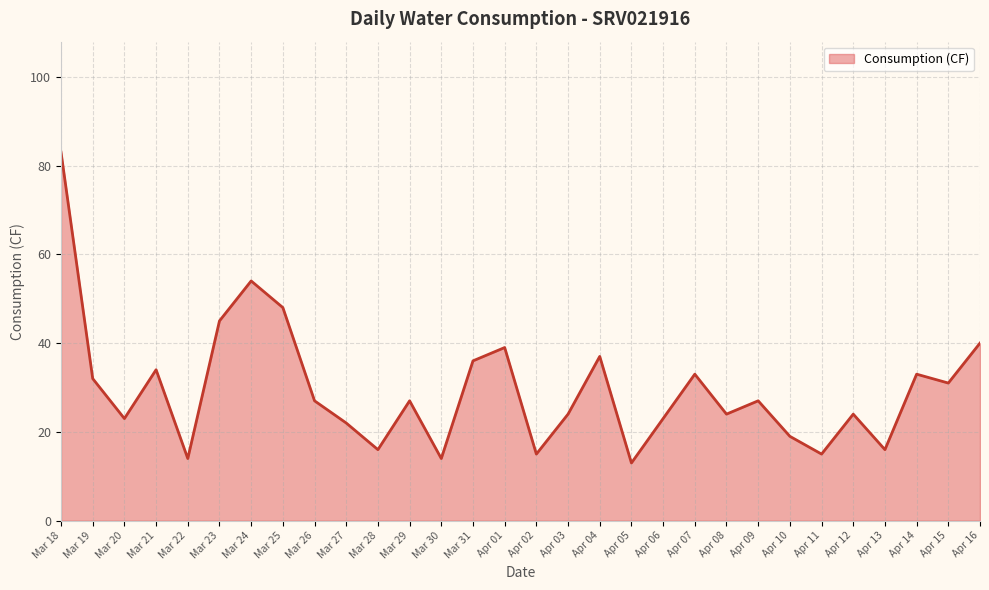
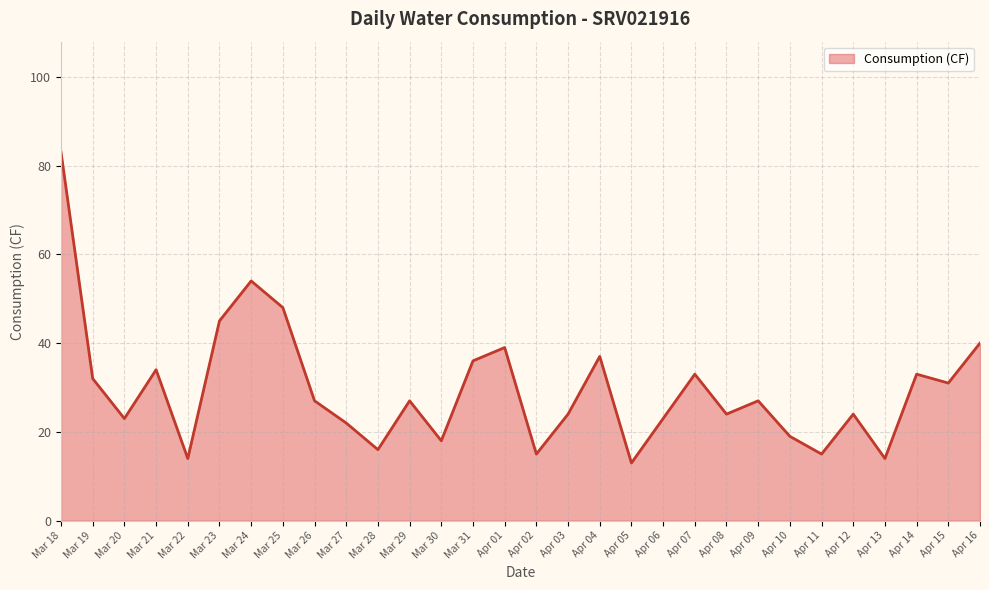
Mar 30: 14 -> 18
Apr 13: 16 -> 14
